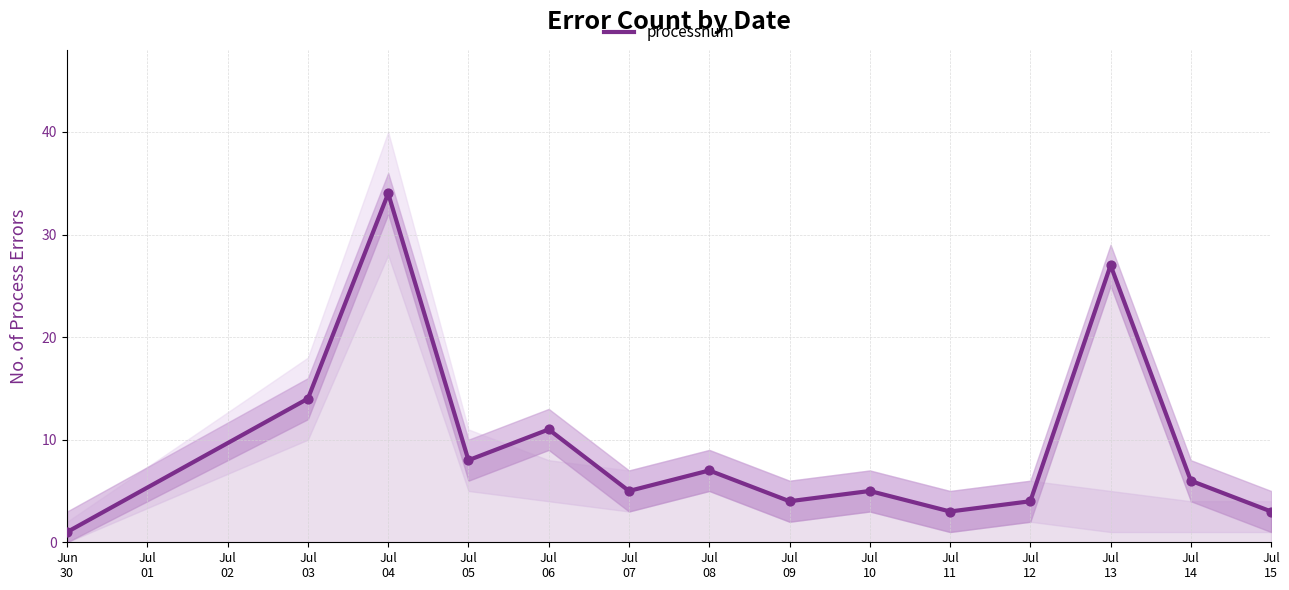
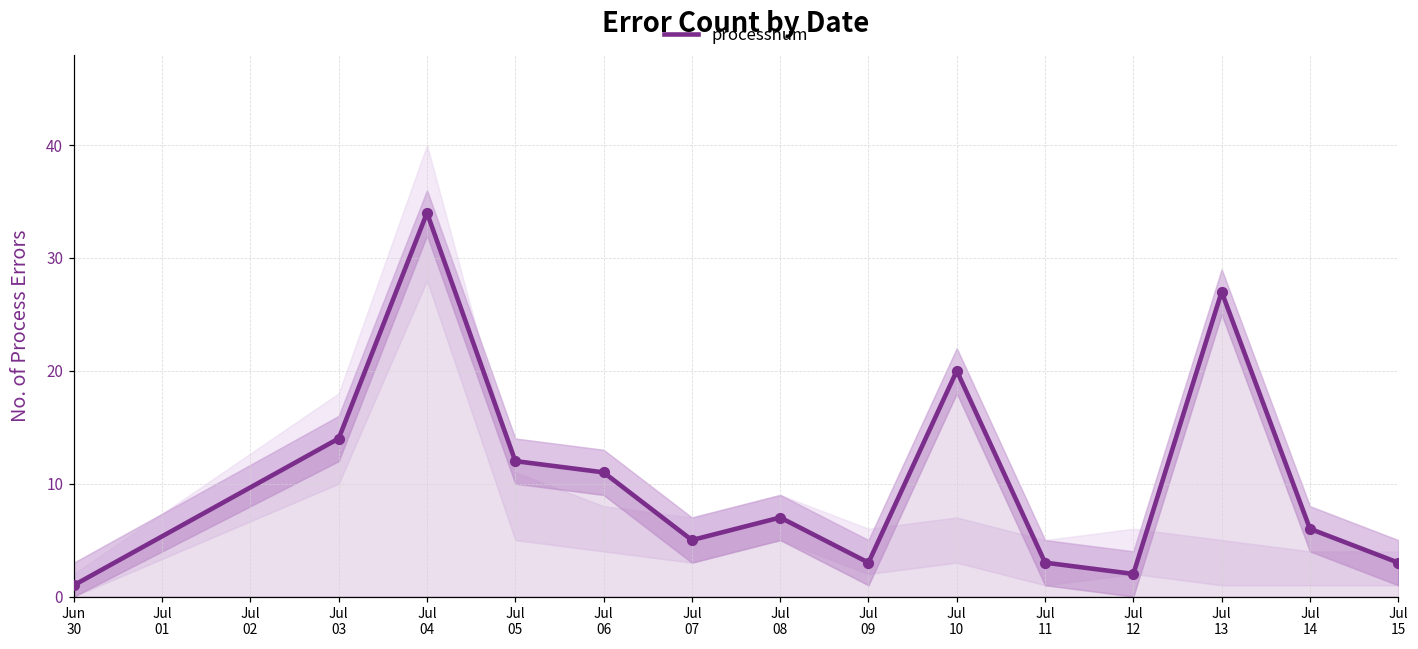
processnum, Jul 05: 8 -> 12
processnum, Jul 09: 4 -> 3
processnum, Jul 10: 5 -> 20
processnum, Jul 12: 4 -> 2
